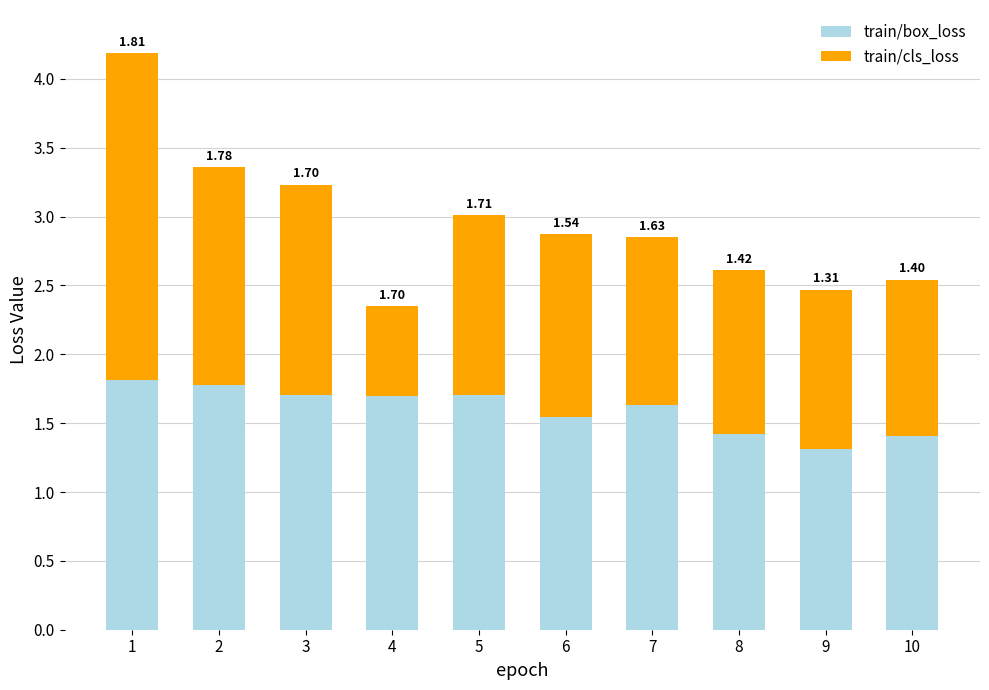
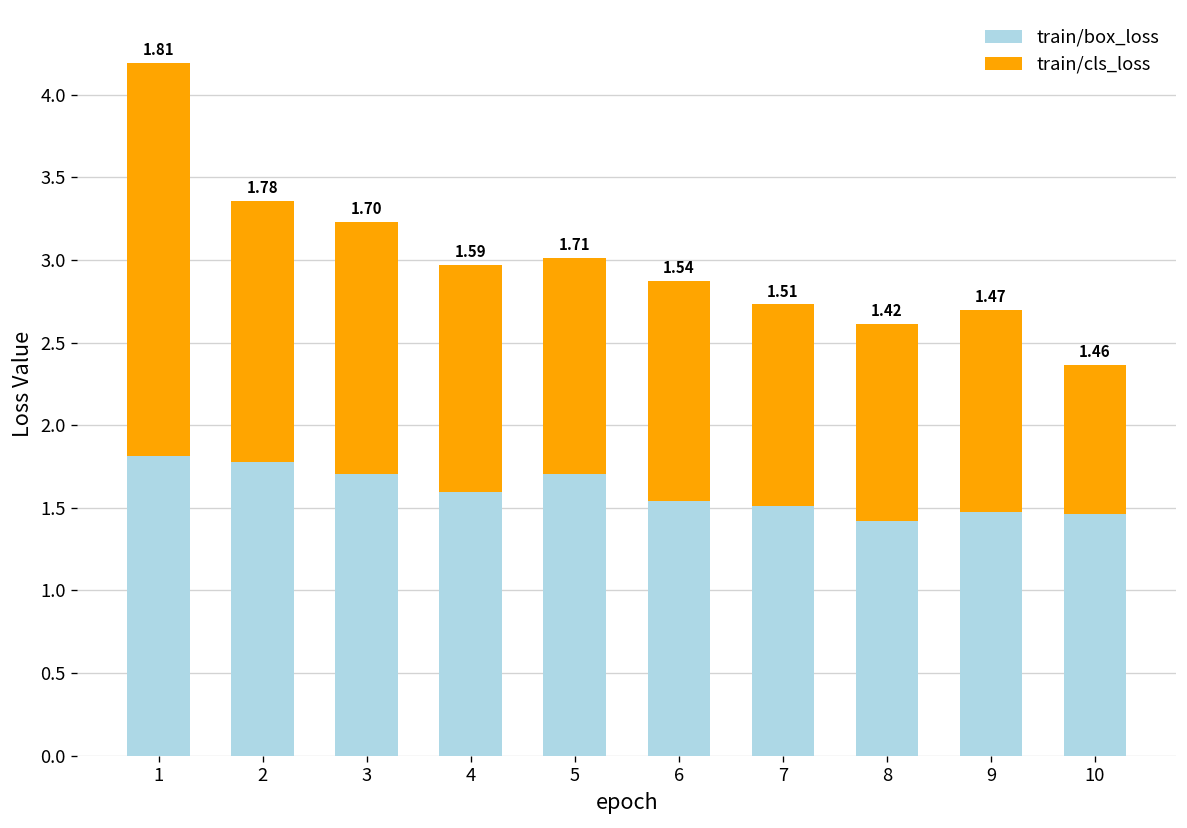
train/box_loss, 4: 1.70 -> 1.59
train/cls_loss, 4: 0.65 -> 1.37
train/box_loss, 7: 1.63 -> 1.51
train/box_loss, 9: 1.31 -> 1.47
train/cls_loss, 9: 1.16 -> 1.22
train/box_loss, 10: 1.40 -> 1.46
train/cls_loss, 10: 1.14 -> 0.90
